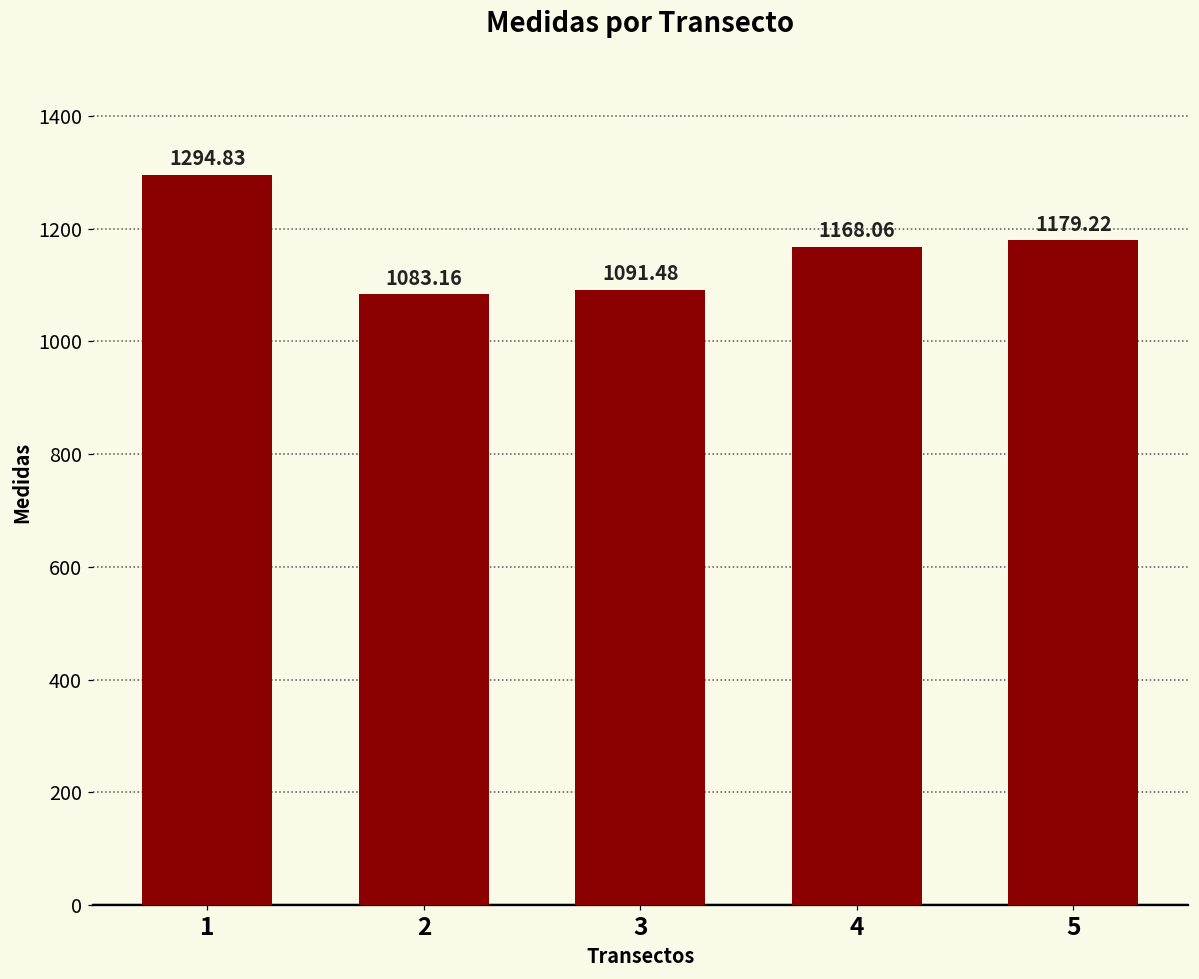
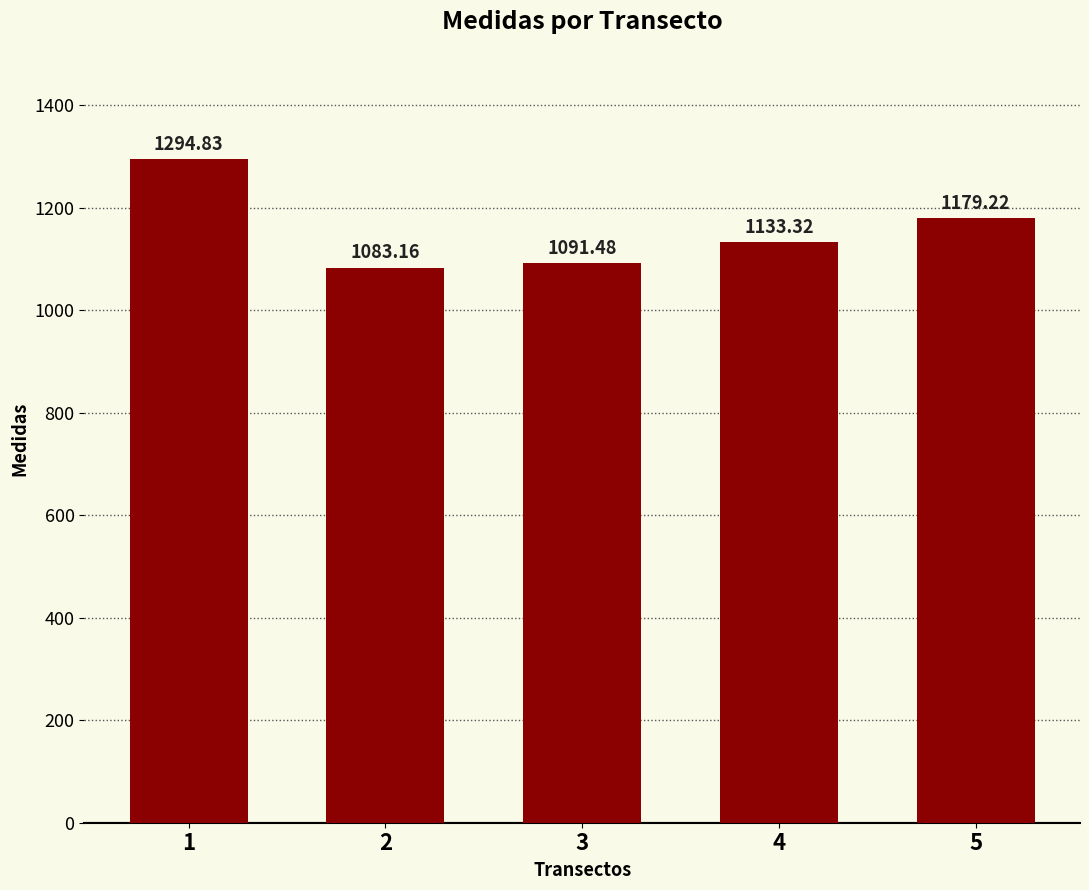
4: 1168.06 -> 1133.32
